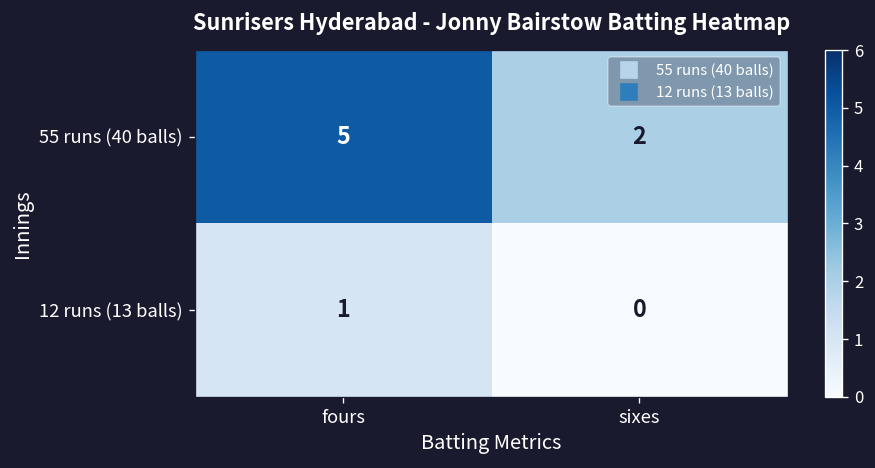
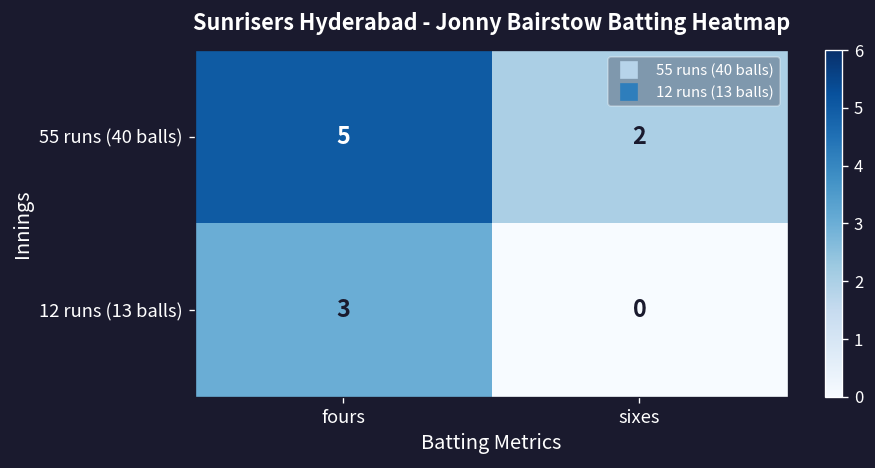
12 runs (13 balls), fours: 1 -> 3
